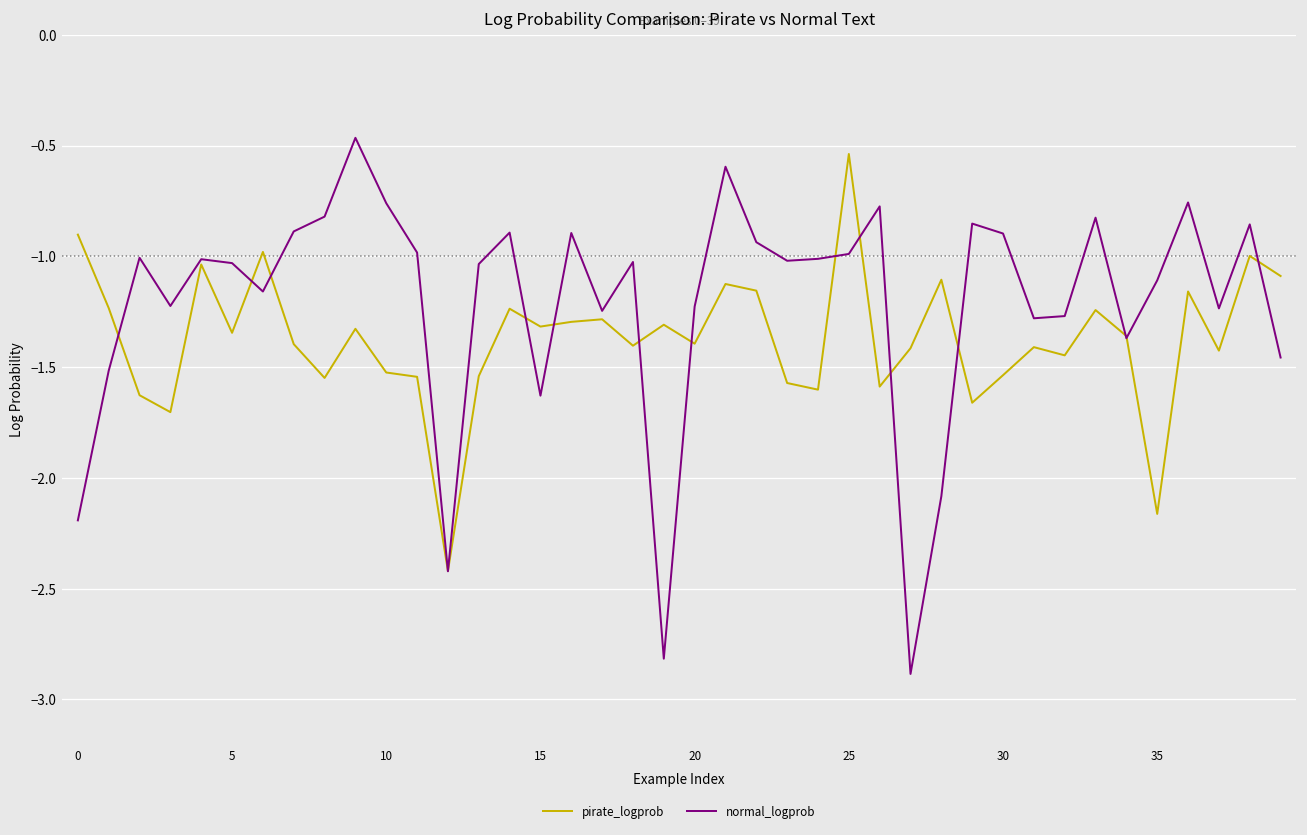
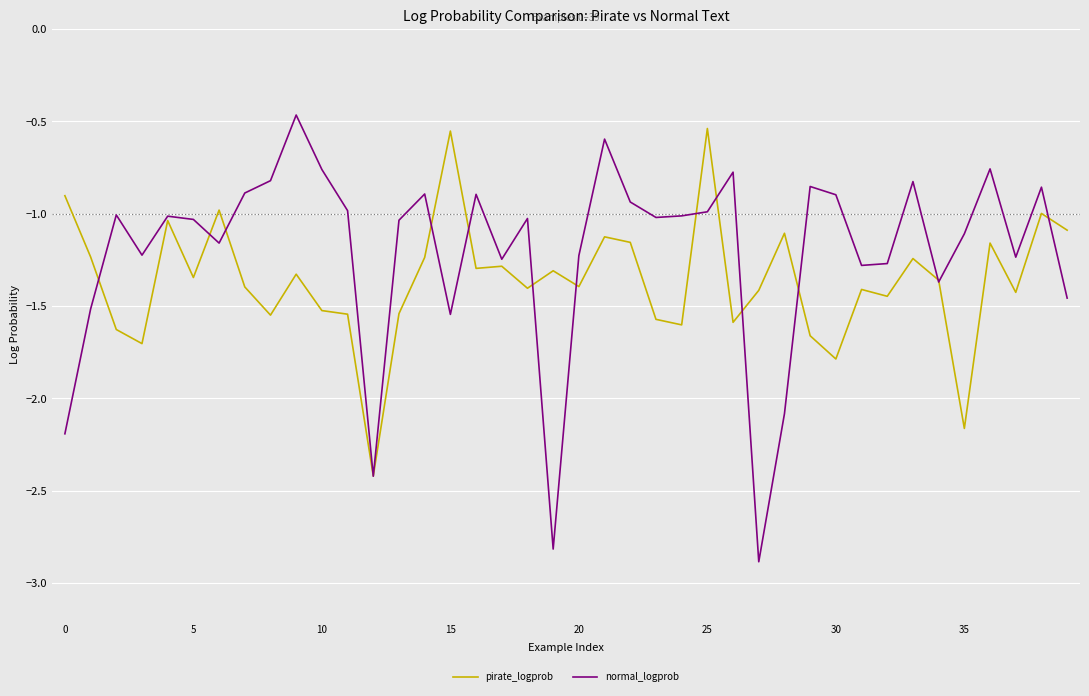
pirate_logprob, 15: -1.32 -> -0.55
normal_logprob, 15: -1.63 -> -1.55
pirate_logprob, 30: -1.54 -> -1.79
